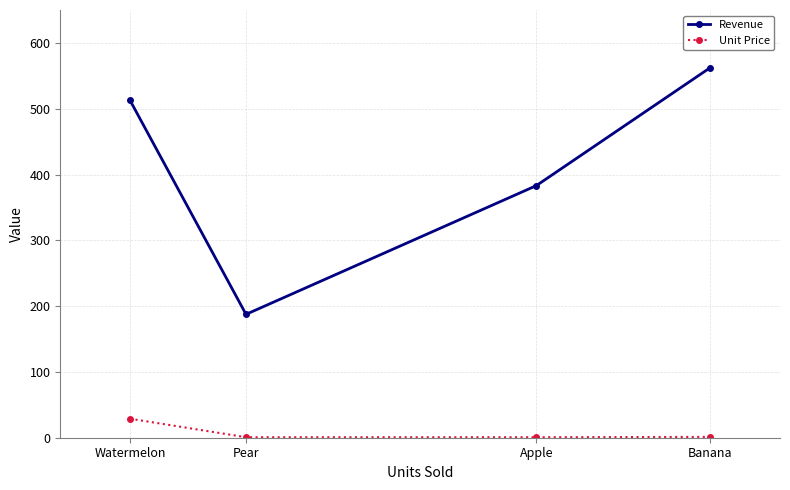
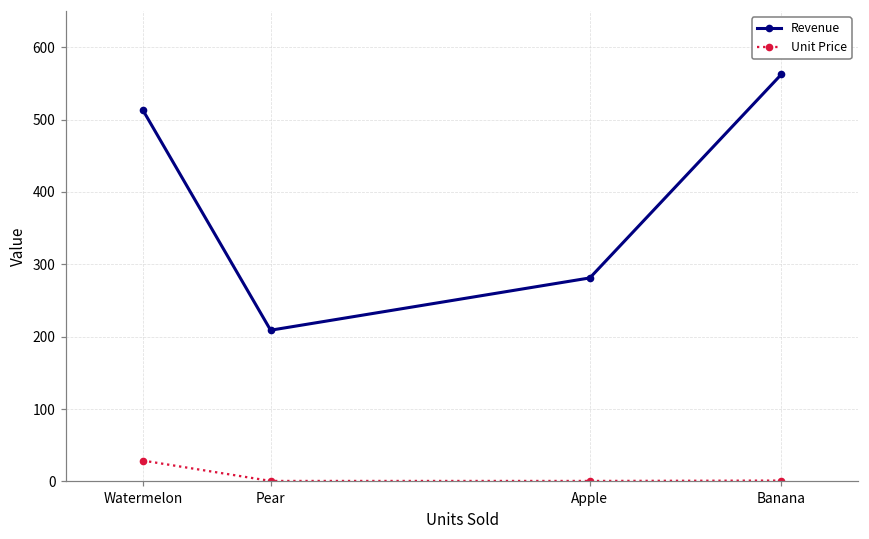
Revenue, Pear: 190 -> 210
Revenue, Apple: 380 -> 280
